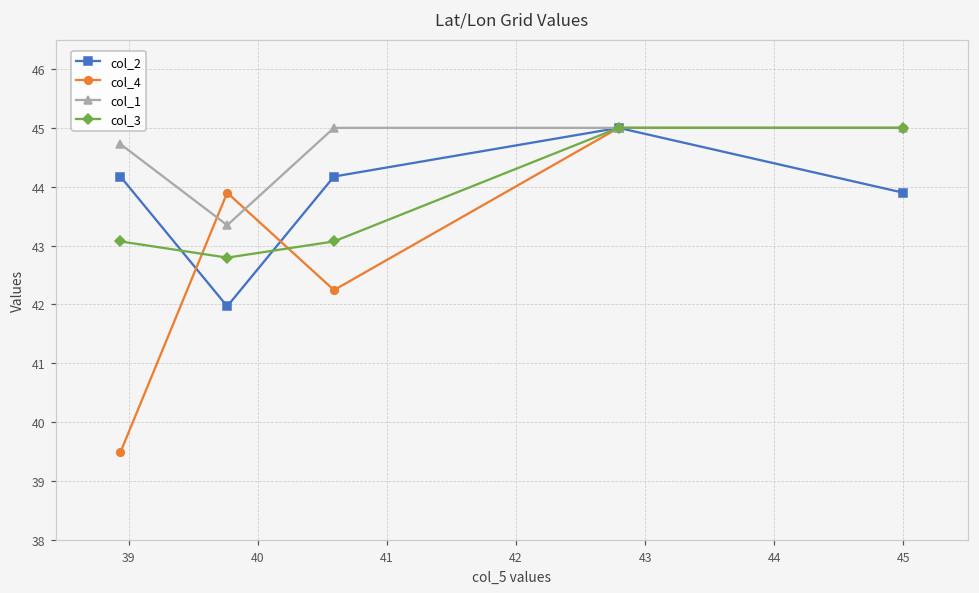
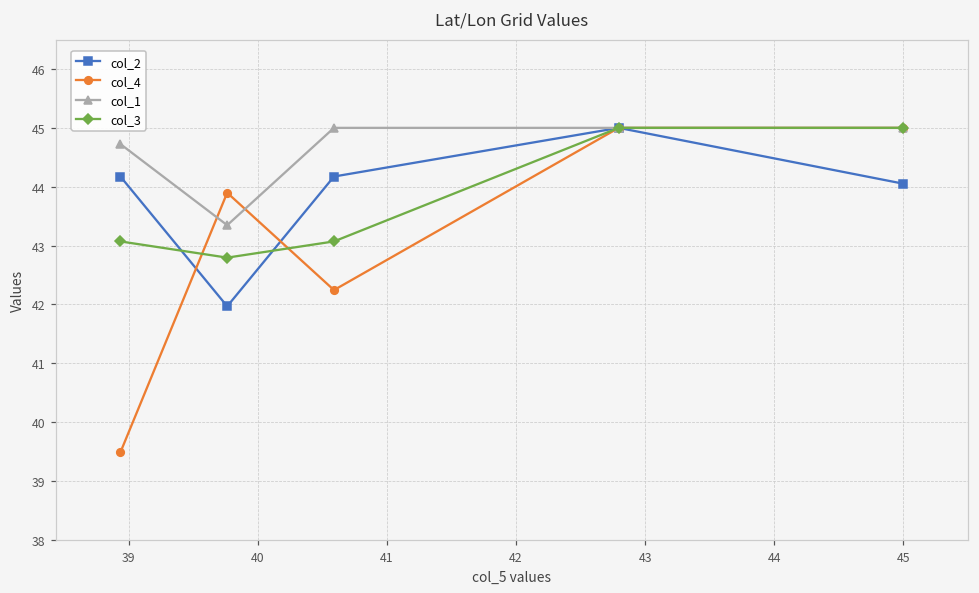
col_2, 45: 43.9 -> 44.1
